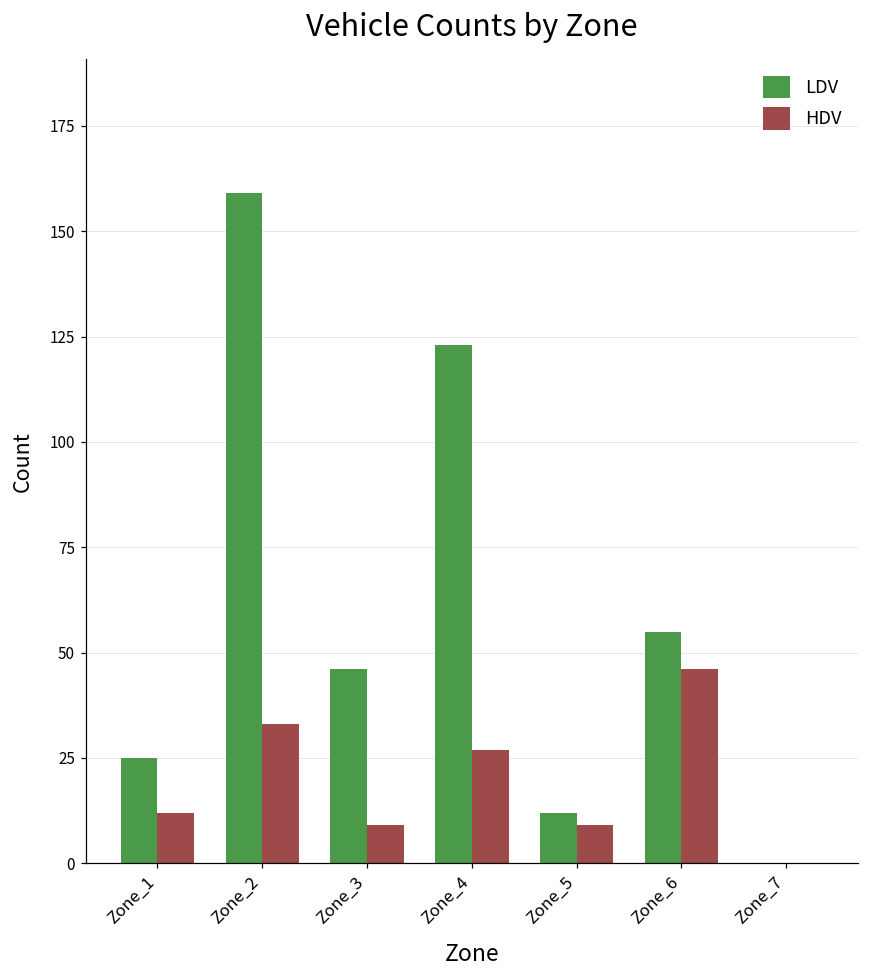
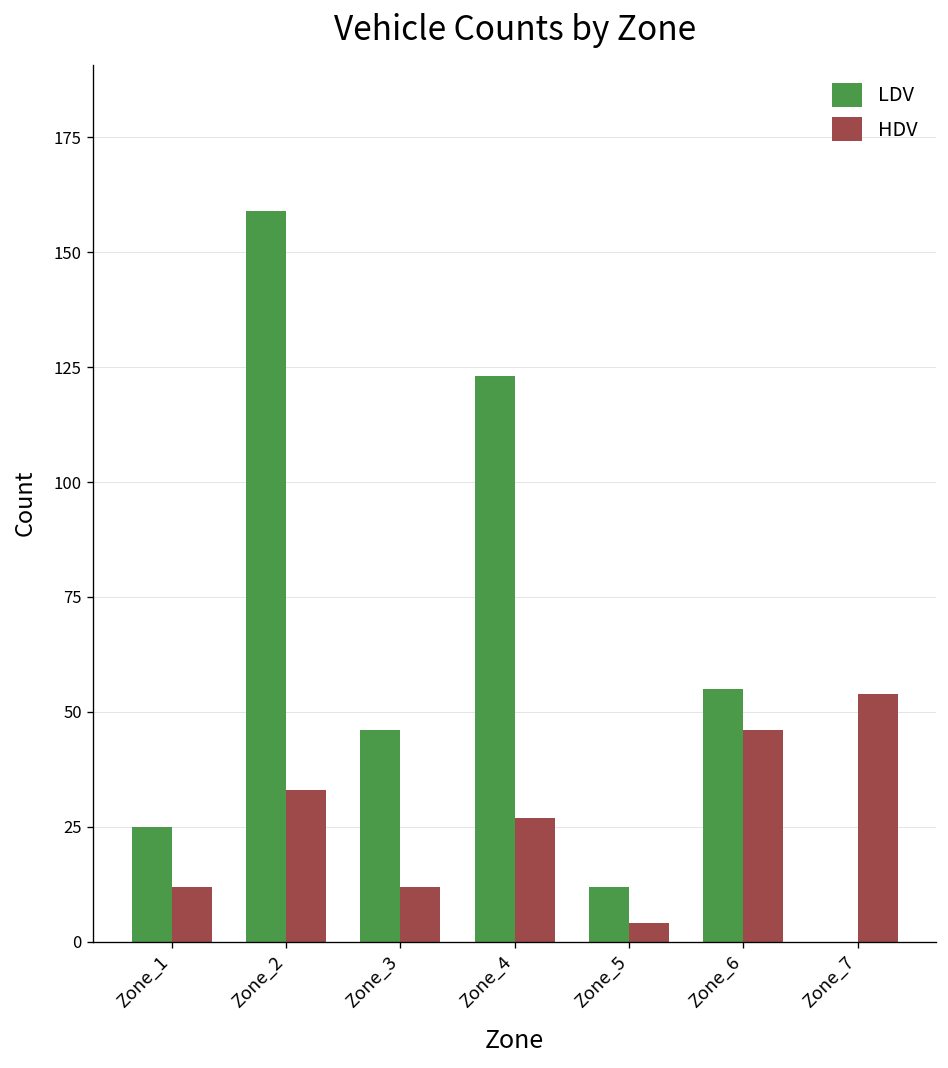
HDV, Zone_3: 9 -> 12
HDV, Zone_5: 9 -> 4
HDV, Zone_7: 0 -> 54
